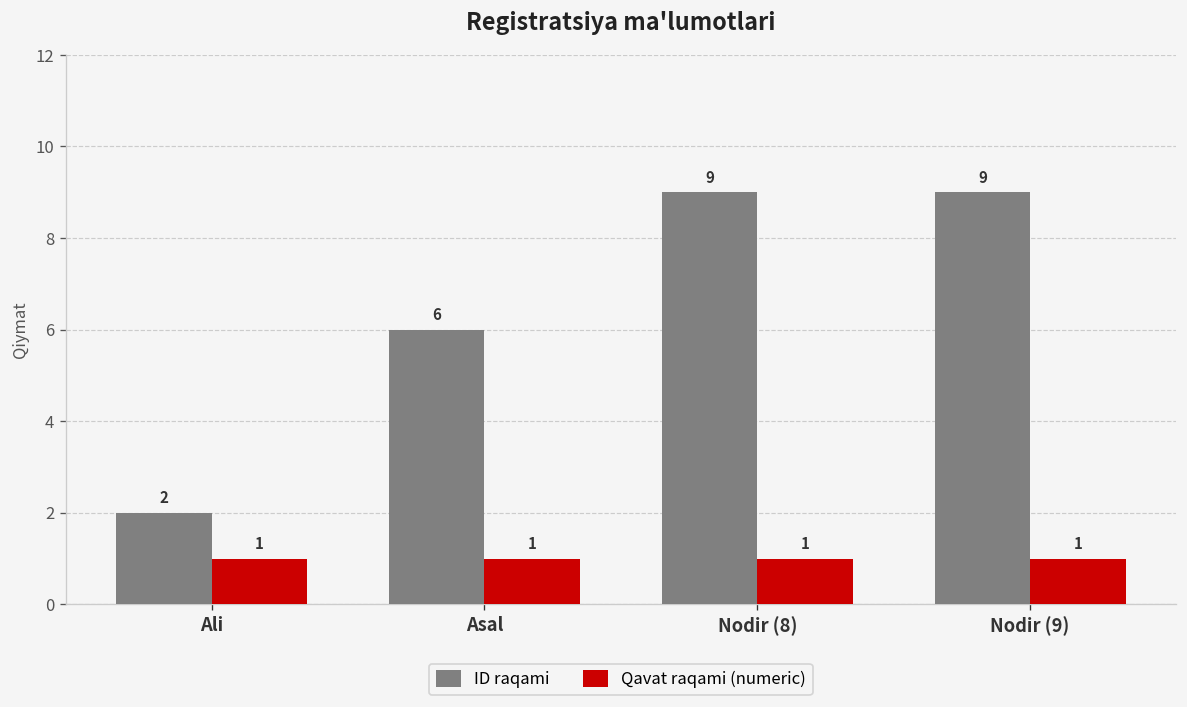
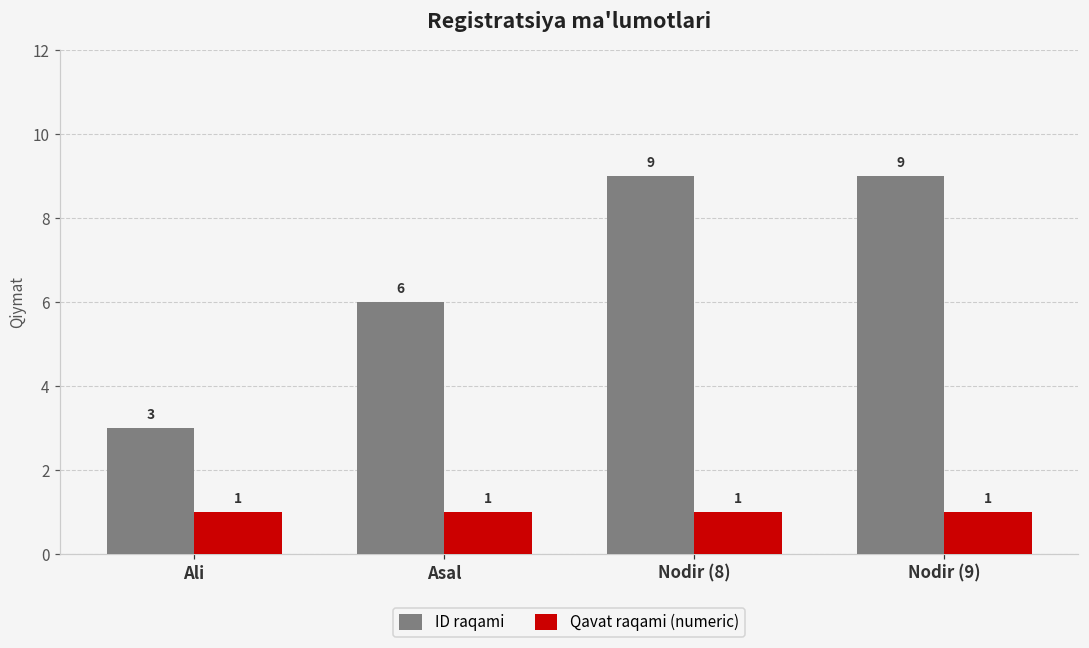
ID raqami, Ali: 2 -> 3
